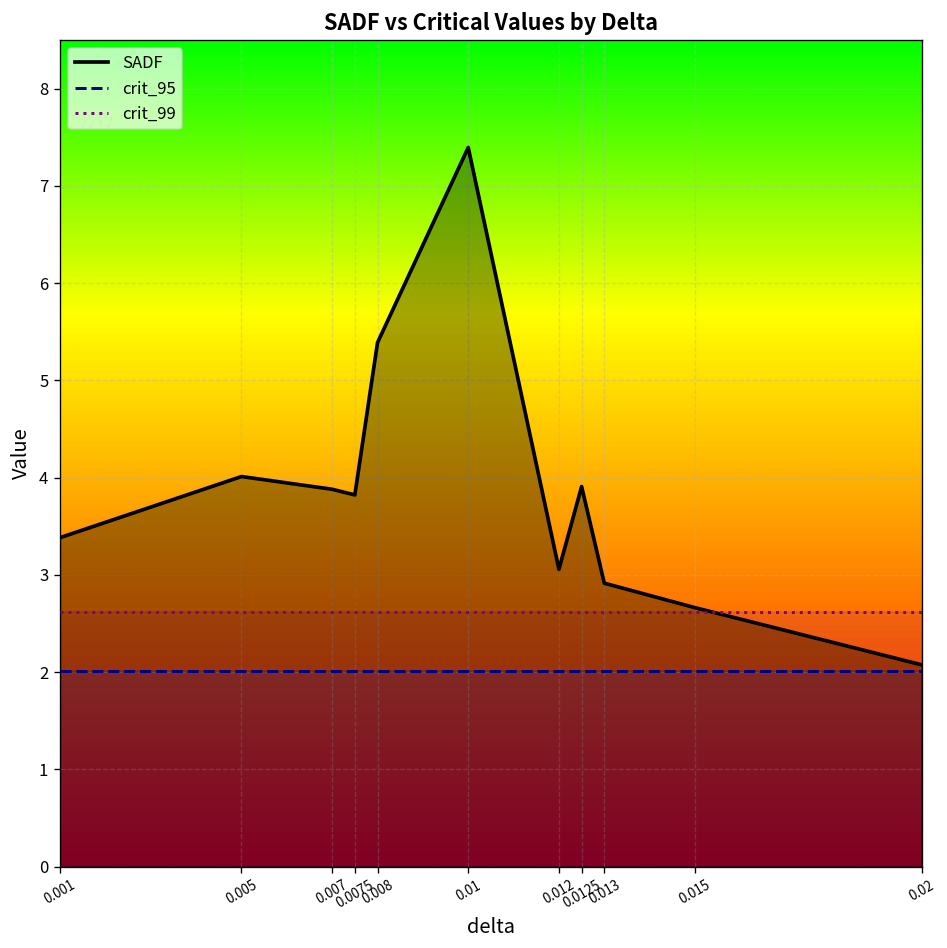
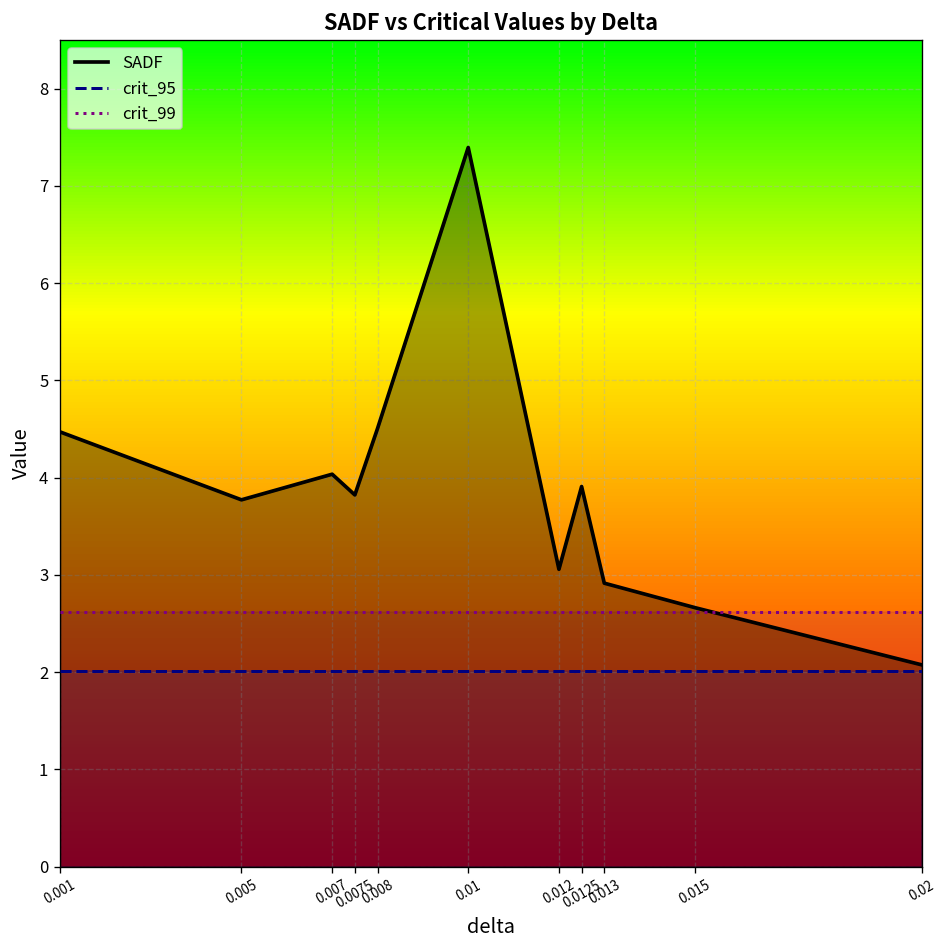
SADF, 0.001: 3.4 -> 4.5
SADF, 0.005: 4.0 -> 3.8
SADF, 0.007: 3.9 -> 4.0
SADF, 0.008: 5.4 -> 4.5
